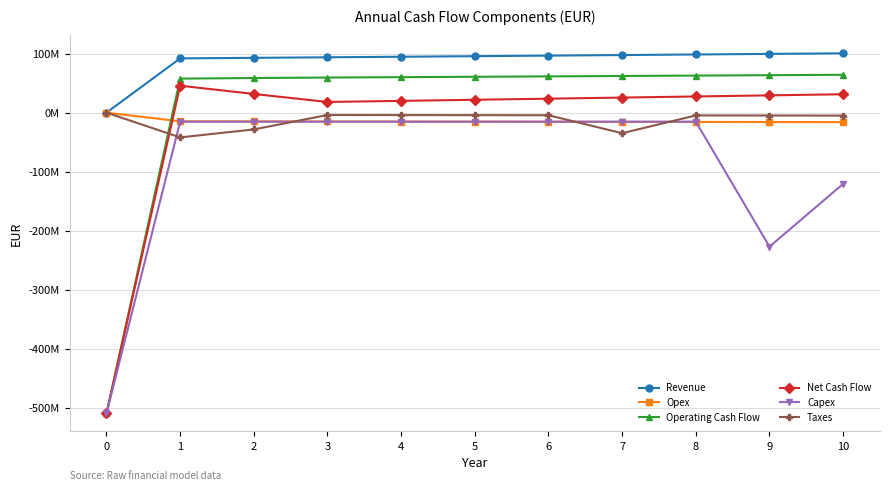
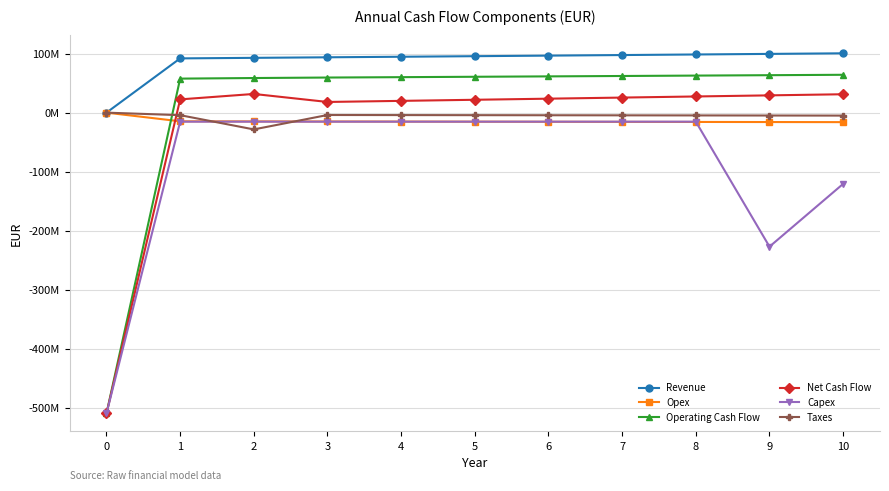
Net Cash Flow, 1: 50000000 -> 20000000
Taxes, 1: -40000000 -> 0
Taxes, 7: -30000000 -> 0
